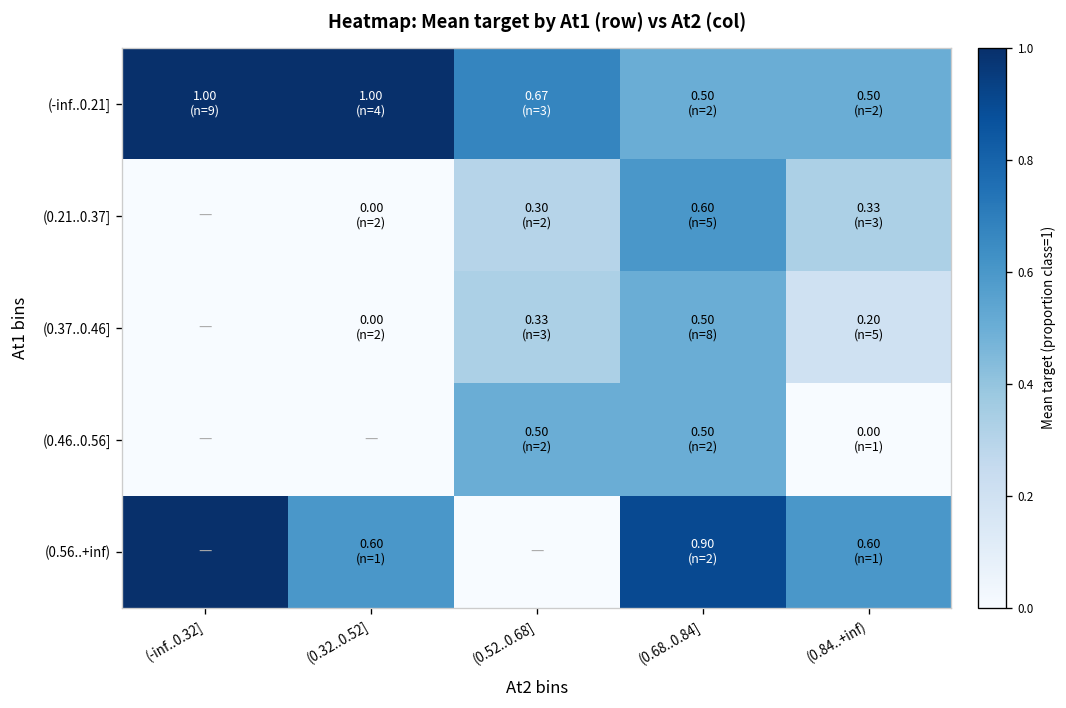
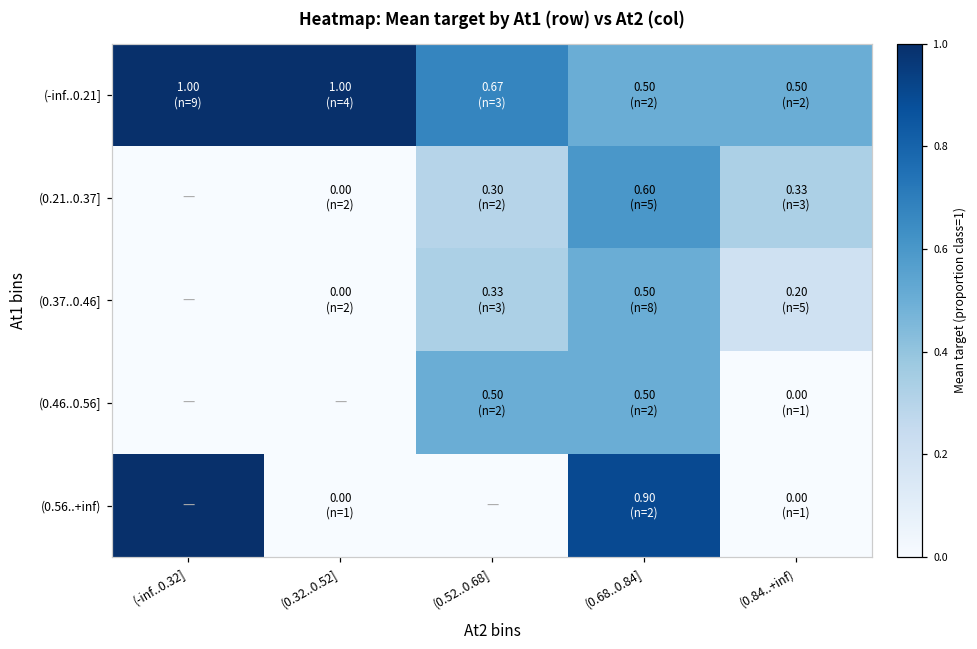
(0.56..+inf), (0.32..0.52]: 0.60 -> 0.00
(0.56..+inf), (0.84..+inf): 0.60 -> 0.00
